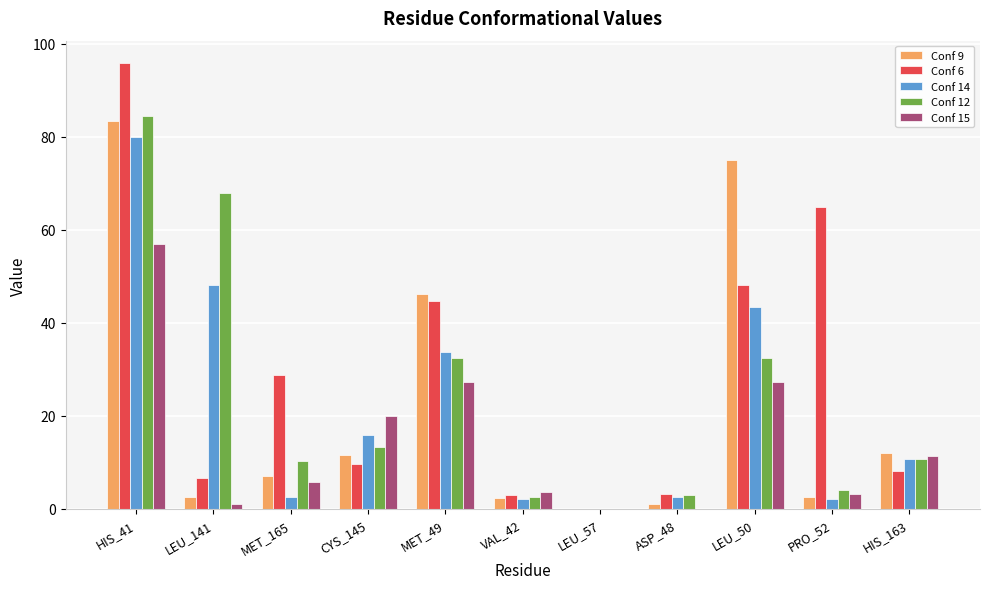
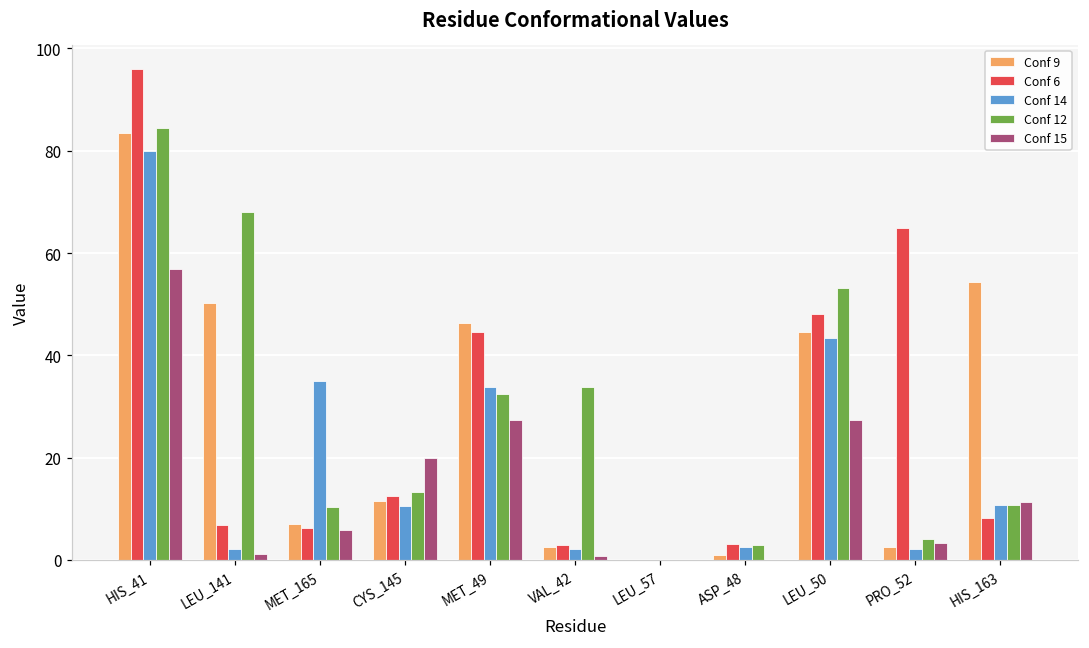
Conf 9, LEU_141: 2 -> 50
Conf 14, LEU_141: 48 -> 2
Conf 6, MET_165: 29 -> 6
Conf 14, MET_165: 3 -> 35
Conf 6, CYS_145: 10 -> 13
Conf 14, CYS_145: 16 -> 10
Conf 12, VAL_42: 3 -> 34
Conf 15, VAL_42: 4 -> 1
Conf 9, LEU_50: 75 -> 45
Conf 12, LEU_50: 33 -> 53
Conf 9, HIS_163: 12 -> 54
